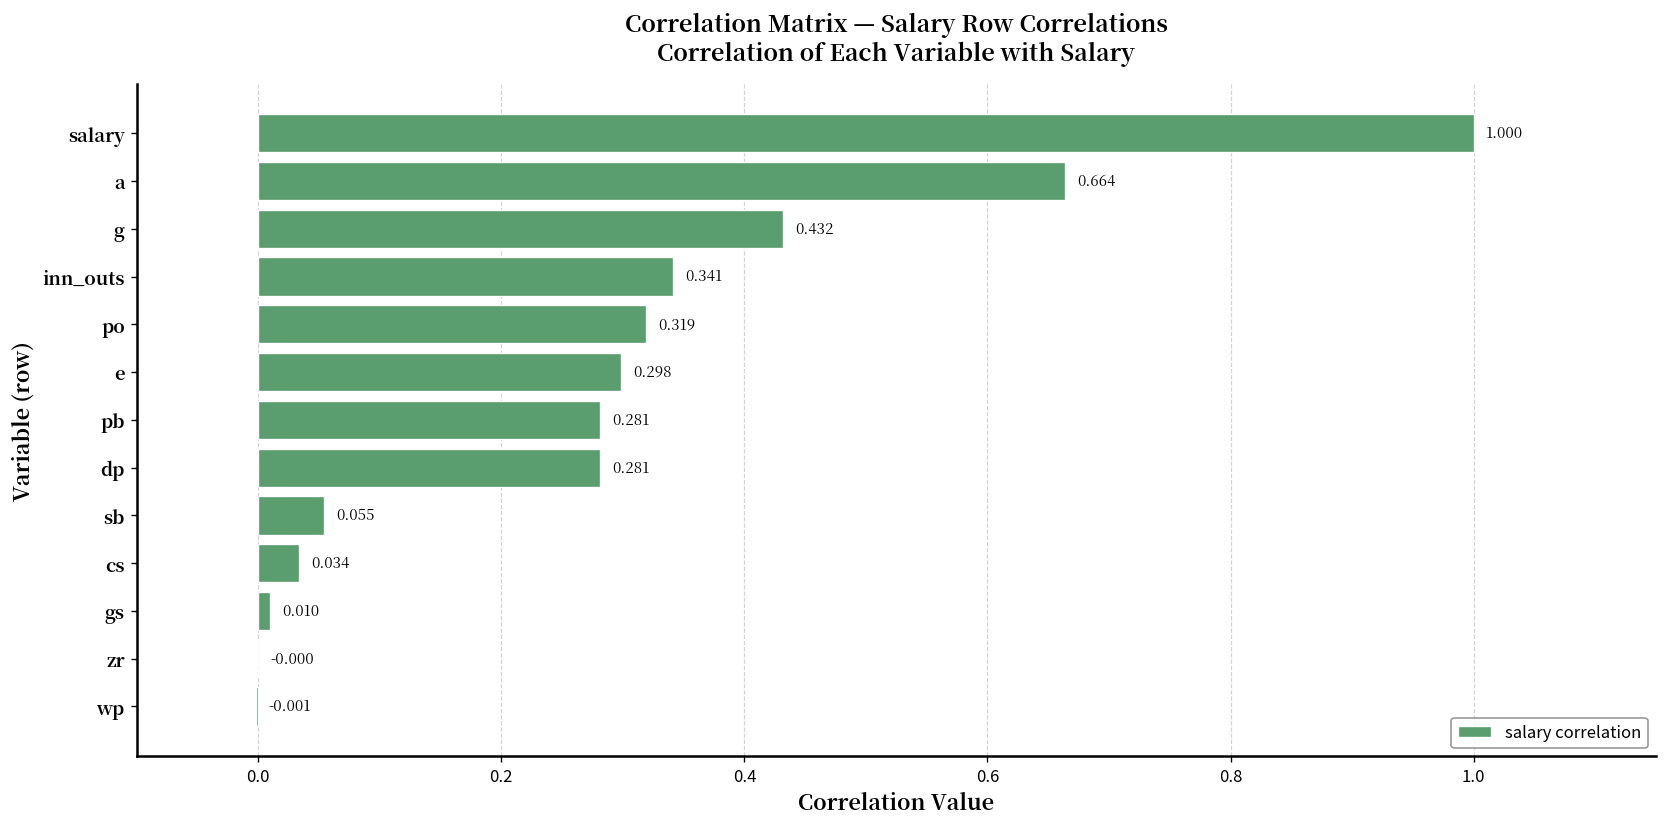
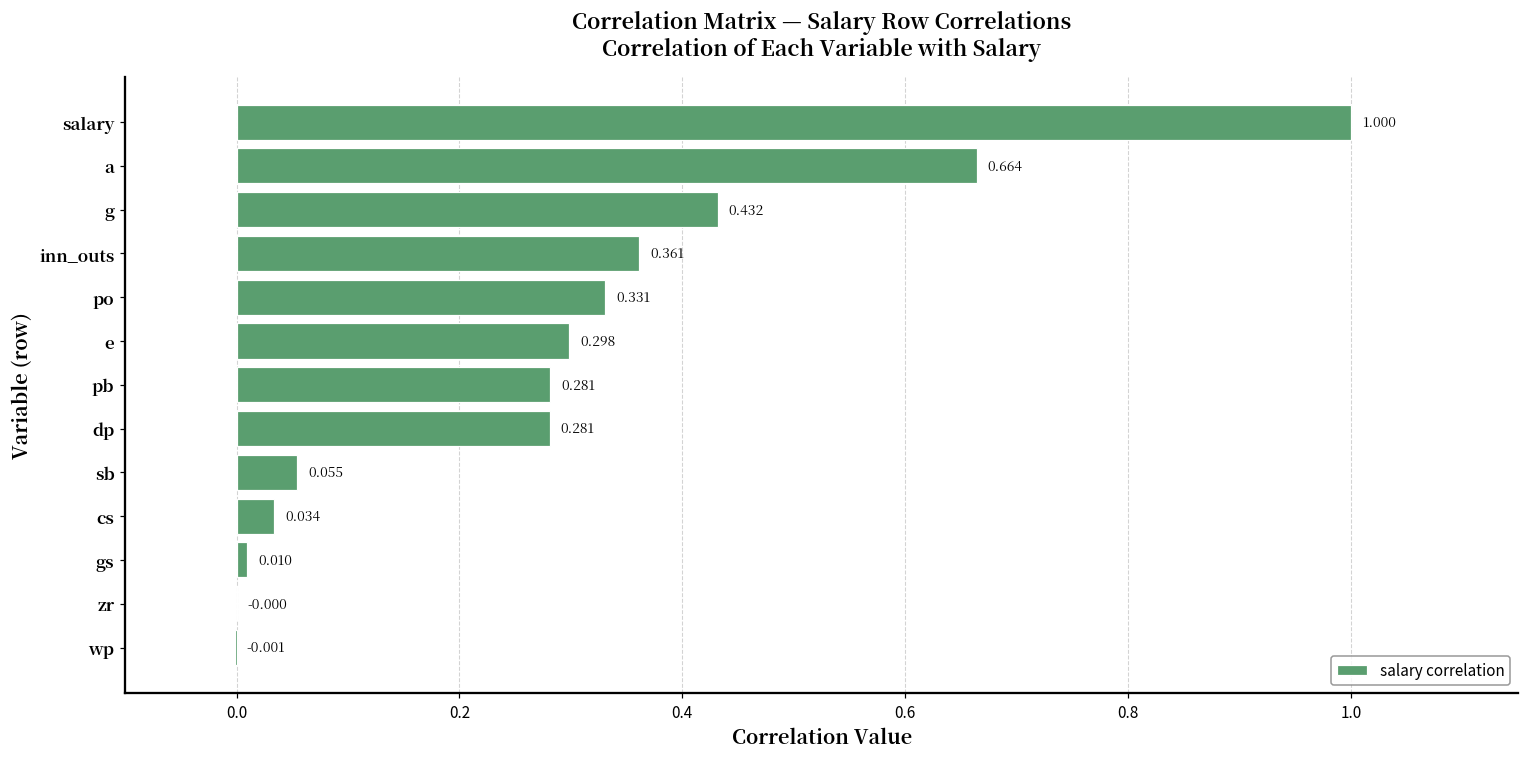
inn_outs: 0.341 -> 0.361
po: 0.319 -> 0.331
